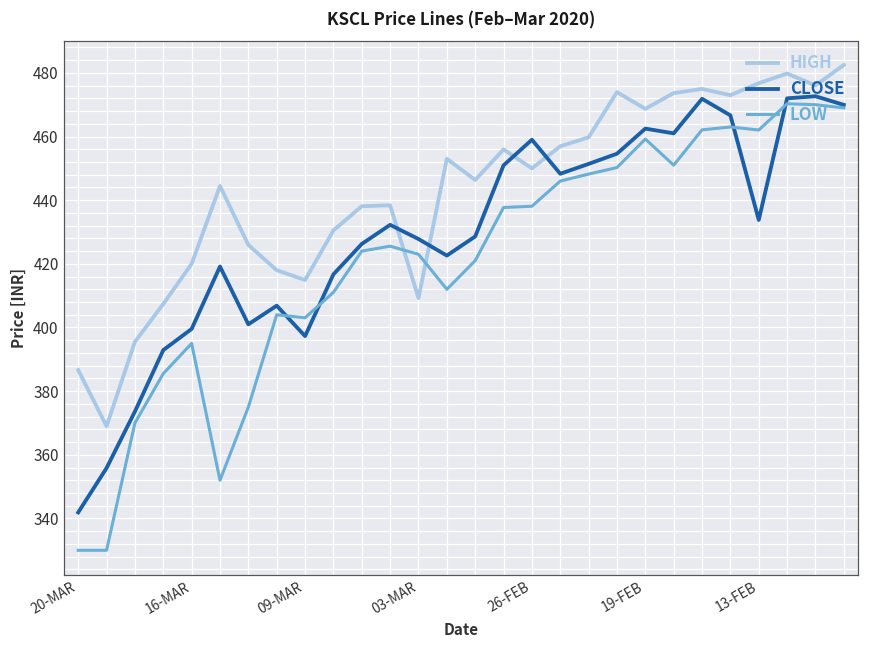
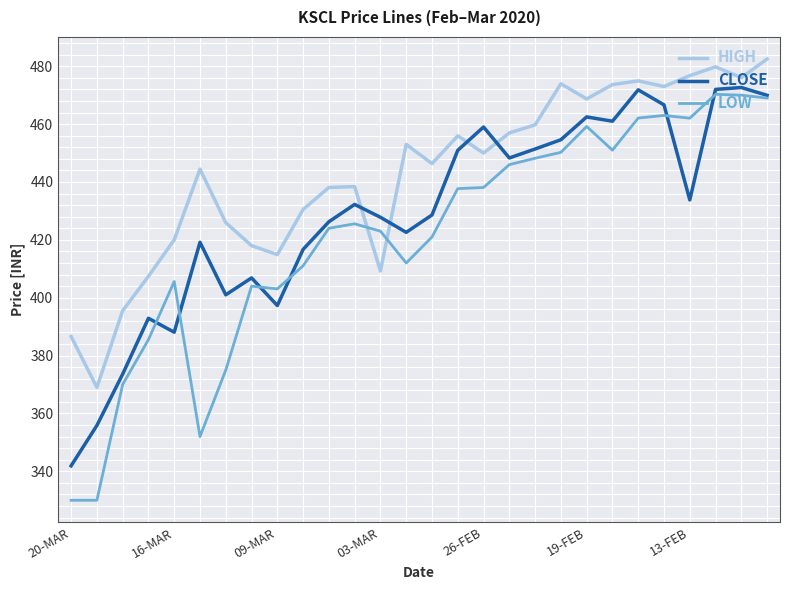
CLOSE, 16-MAR: 400 -> 388
LOW, 16-MAR: 395 -> 406
